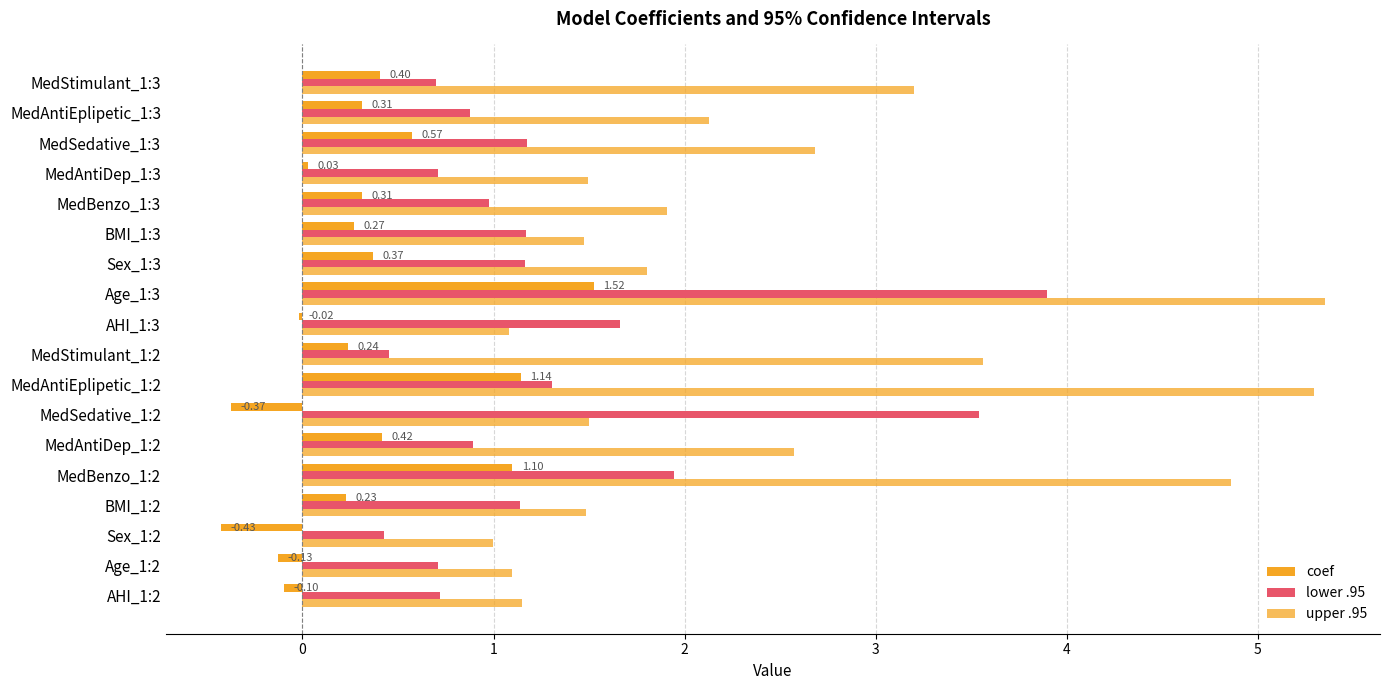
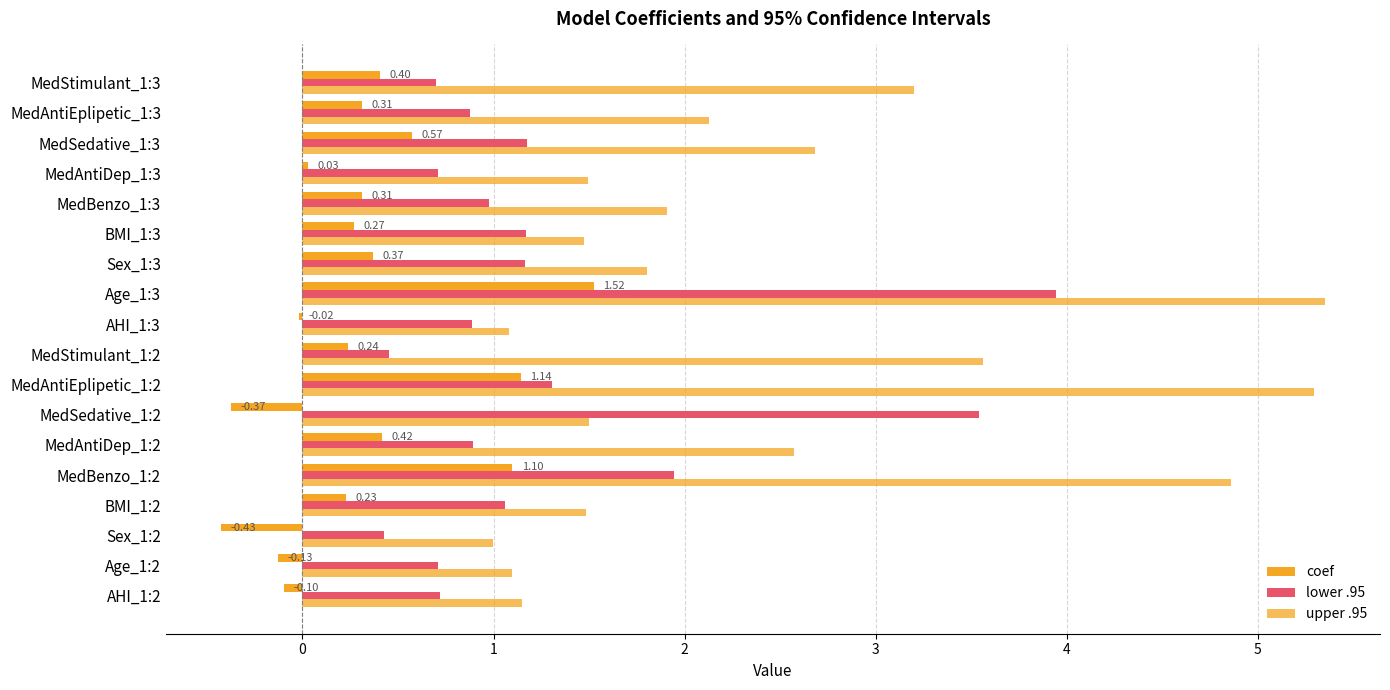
lower .95, Age_1:3: 3.90 -> 3.95
lower .95, AHI_1:3: 1.66 -> 0.89
lower .95, BMI_1:2: 1.14 -> 1.06
